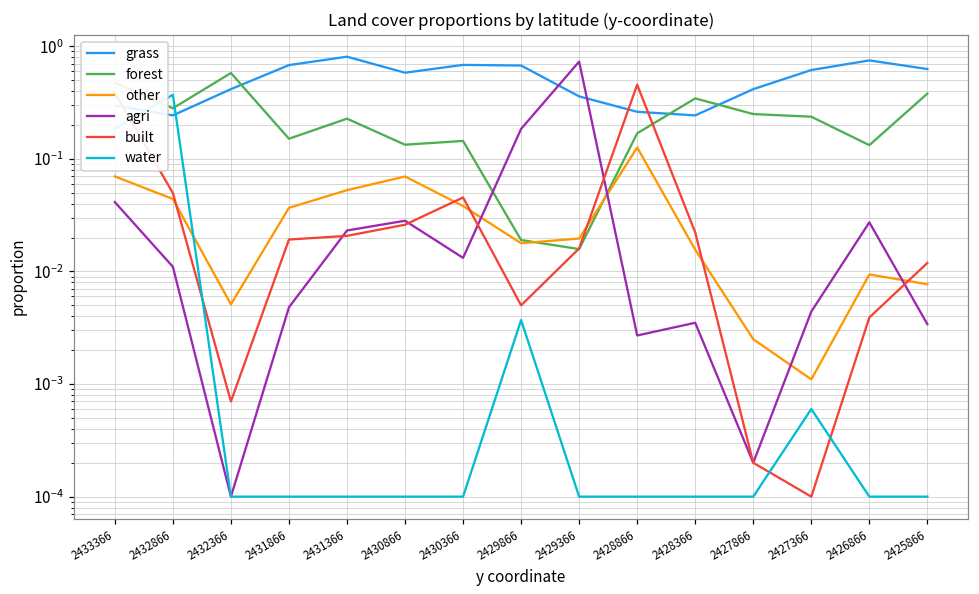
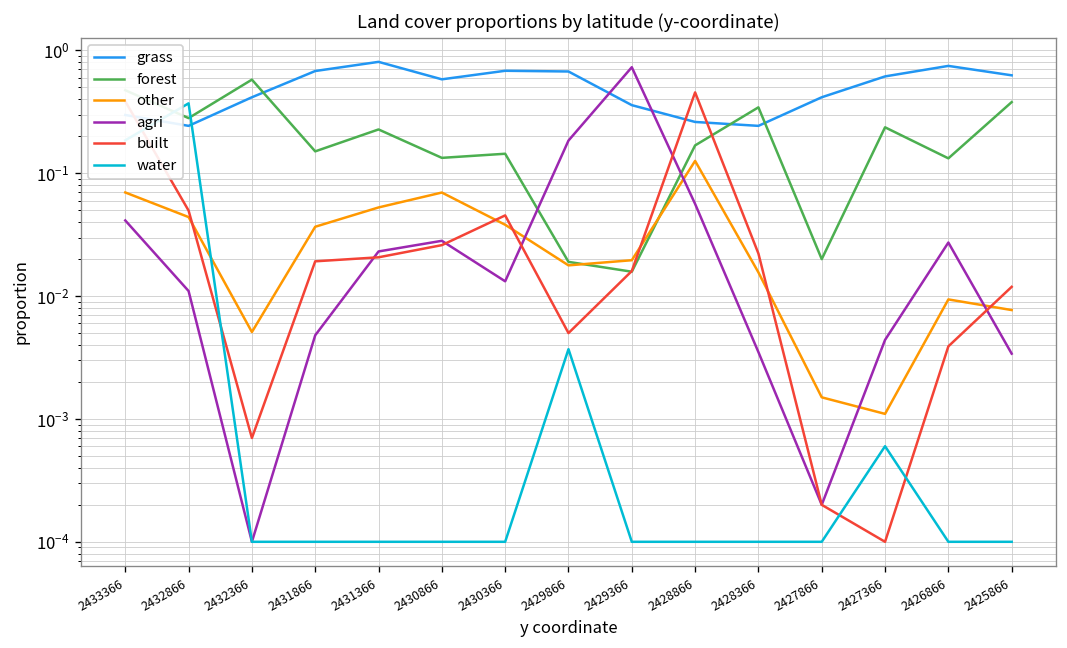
agri, 2428866: 0.0027 -> 0.06
forest, 2427866: 0.25 -> 0.020
other, 2427866: 0.0025 -> 0.0015
